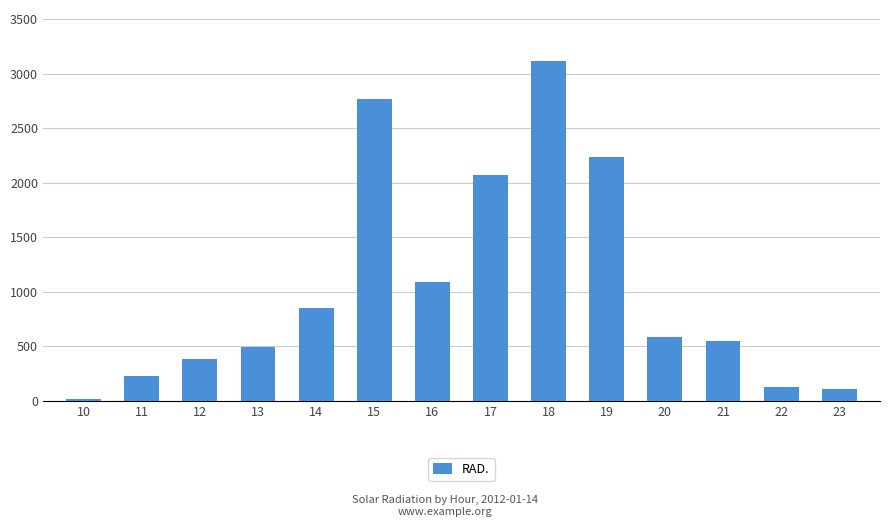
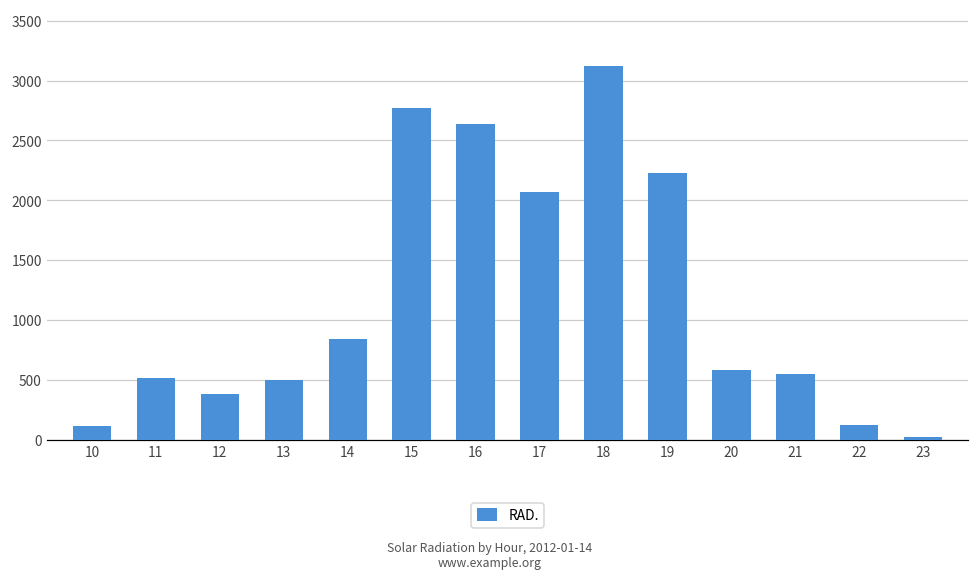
10: 20 -> 120
11: 230 -> 520
16: 1090 -> 2640
23: 110 -> 20
